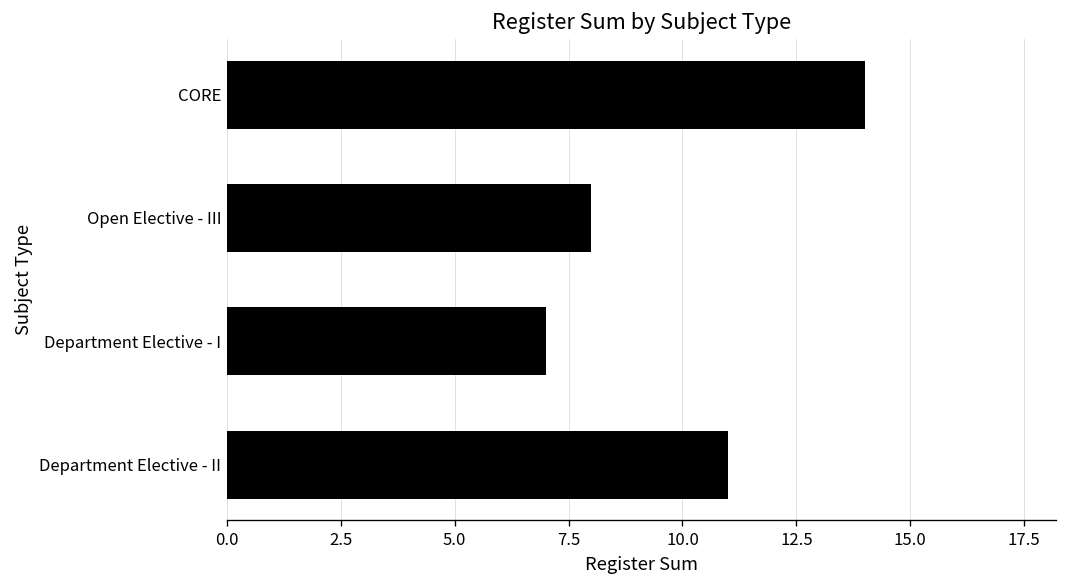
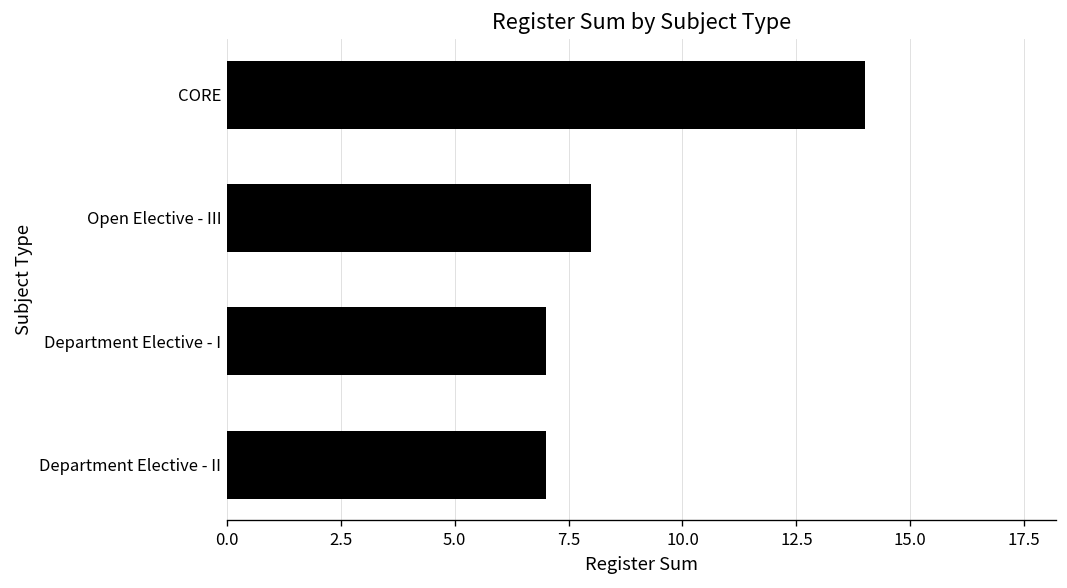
Department Elective - II: 11 -> 7
